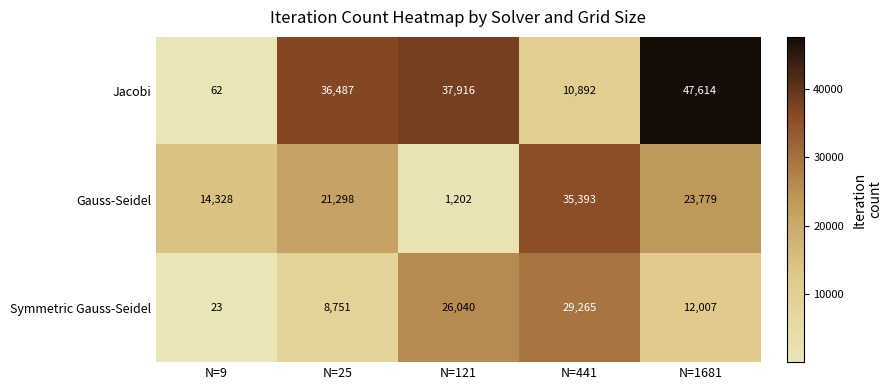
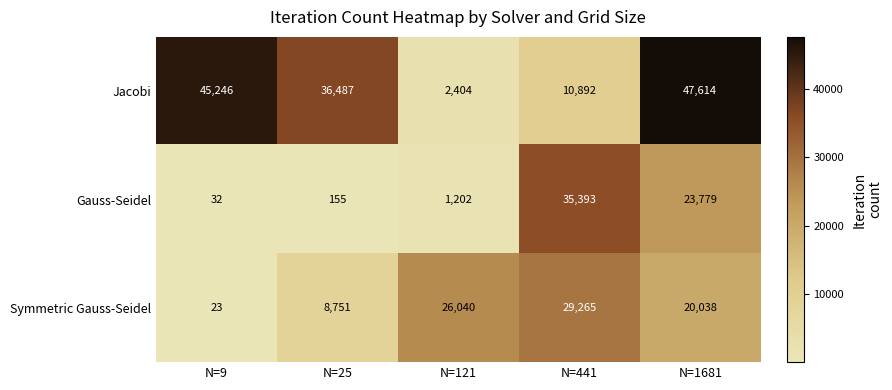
Jacobi, N=9: 62 -> 45,246
Jacobi, N=121: 37,916 -> 2,404
Gauss-Seidel, N=9: 14,328 -> 32
Gauss-Seidel, N=25: 21,298 -> 155
Symmetric Gauss-Seidel, N=1681: 12,007 -> 20,038
